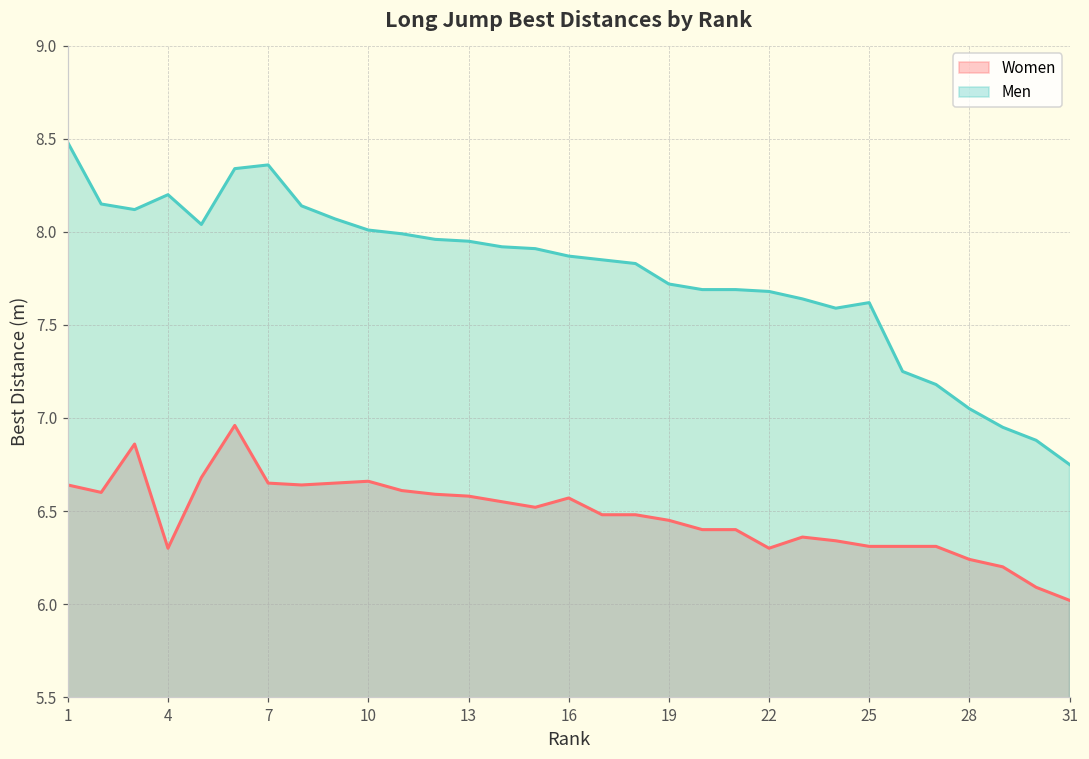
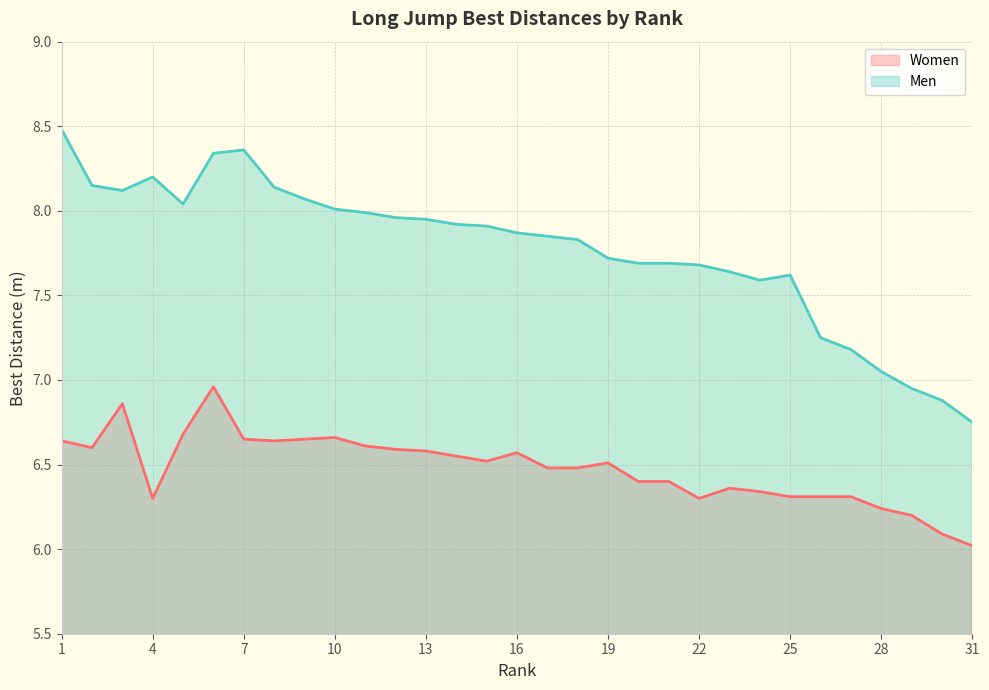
Women, 19: 6.45 -> 6.51
